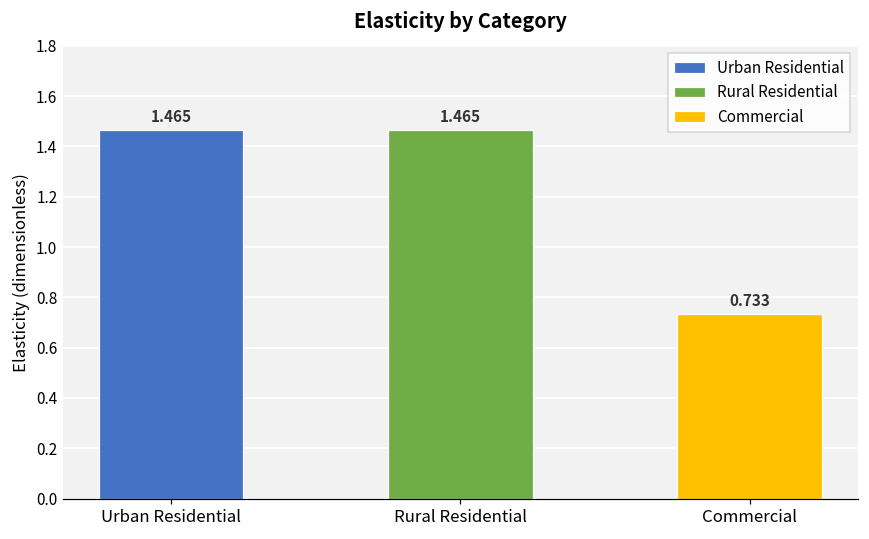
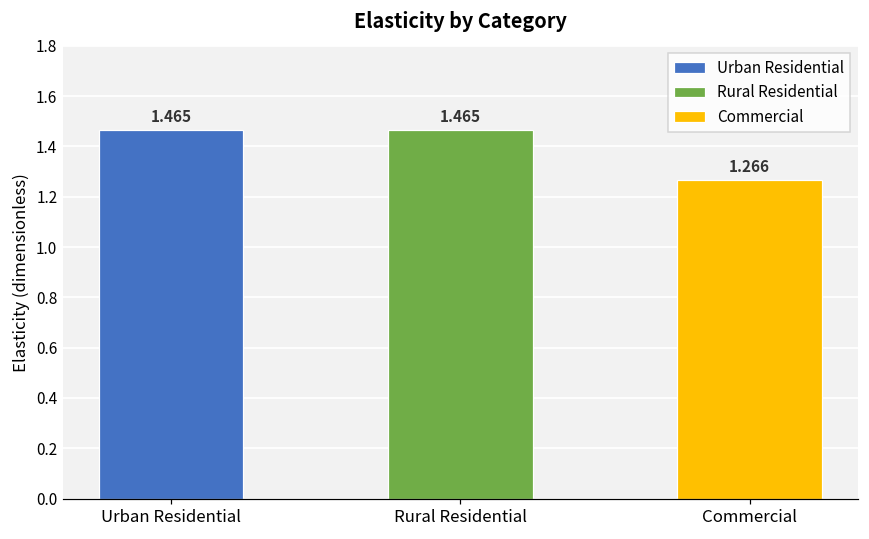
Commercial: 0.733 -> 1.266
